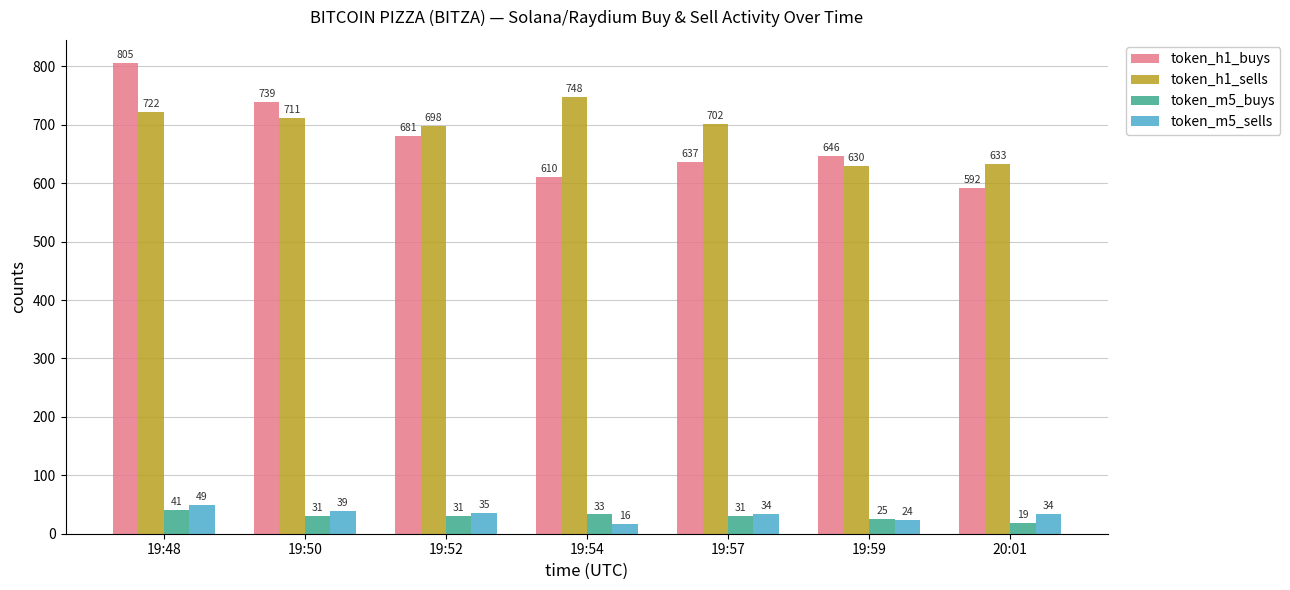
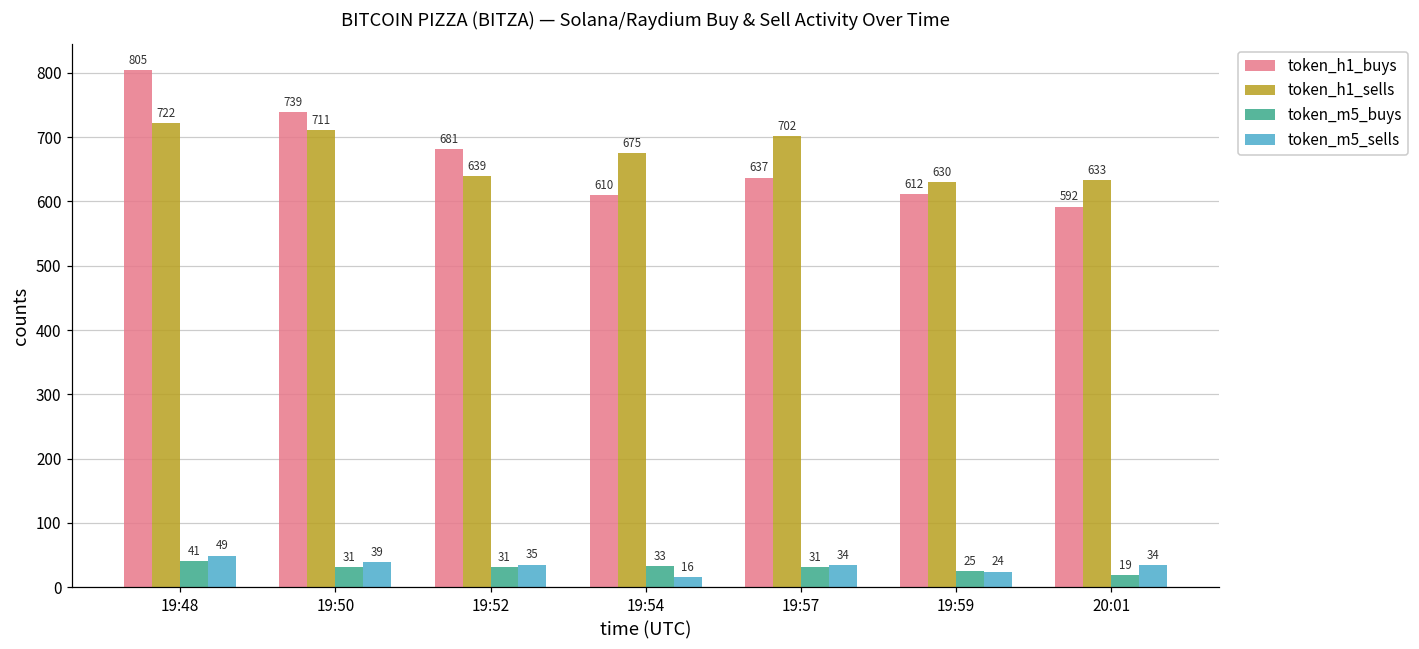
token_h1_sells, 19:52: 698 -> 639
token_h1_sells, 19:54: 748 -> 675
token_h1_buys, 19:59: 646 -> 612
